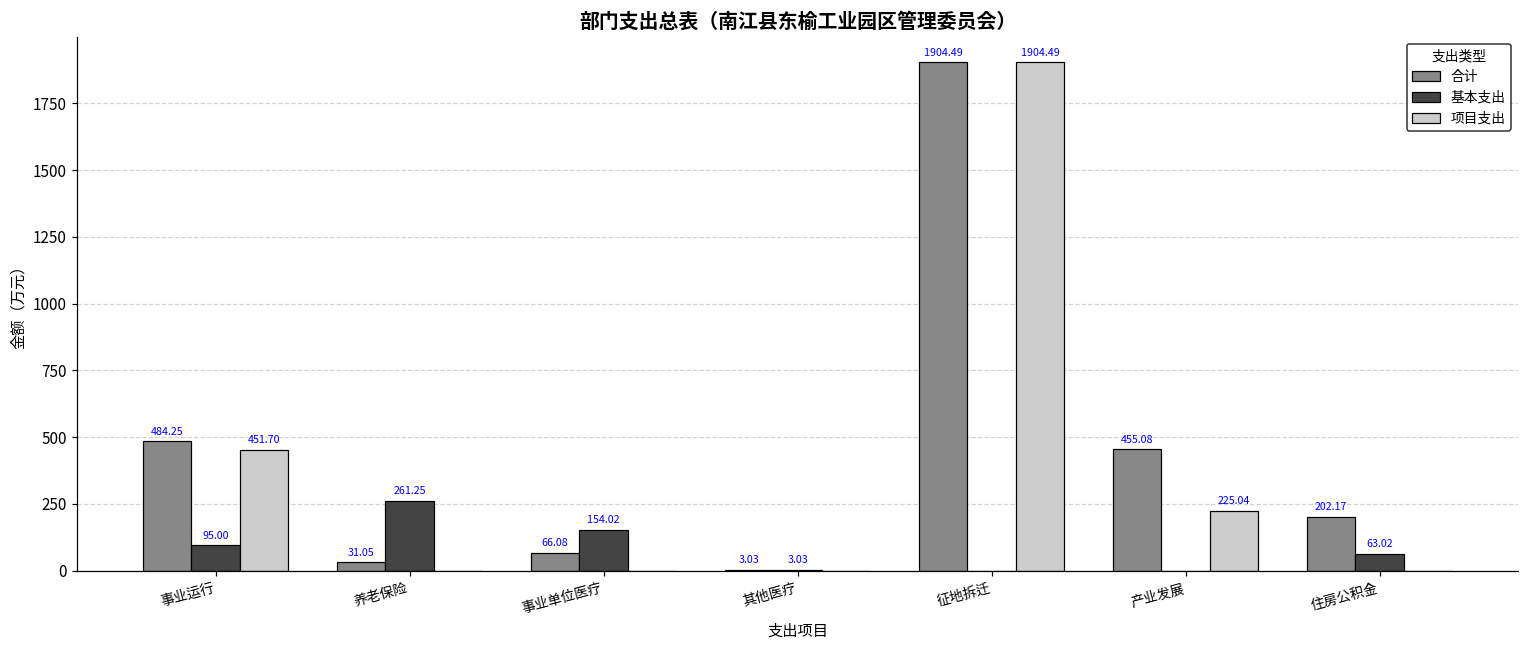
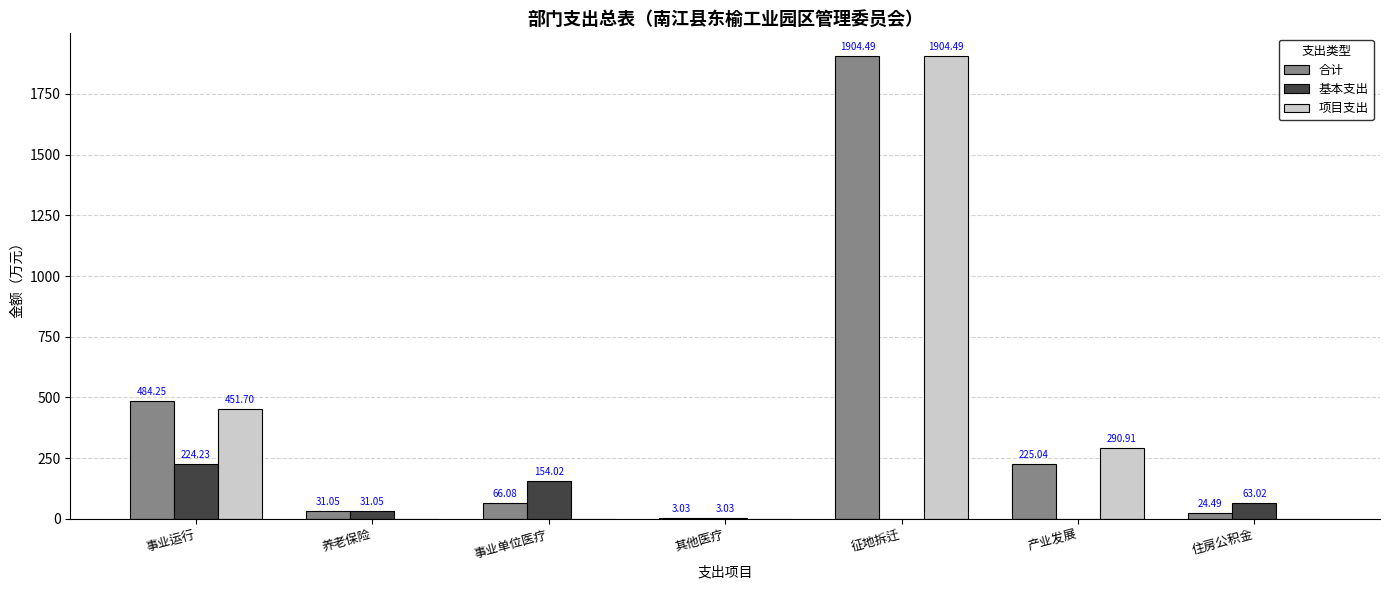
基本支出, 事业运行: 95.00 -> 224.23
基本支出, 养老保险: 261.25 -> 31.05
合计, 产业发展: 455.08 -> 225.04
项目支出, 产业发展: 225.04 -> 290.91
合计, 住房公积金: 202.17 -> 24.49
